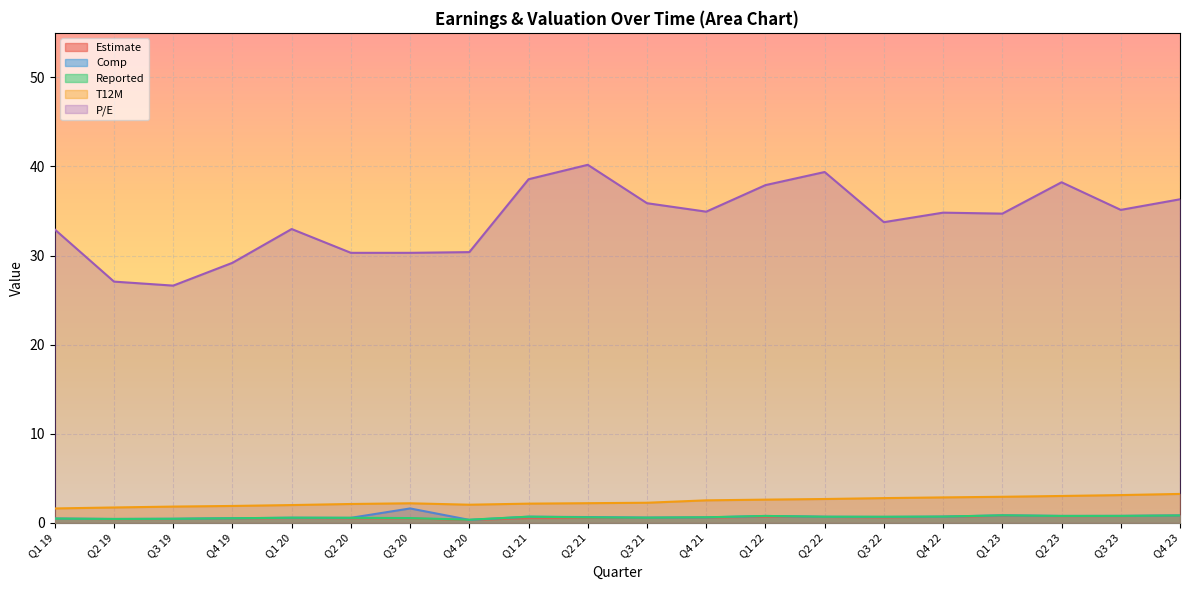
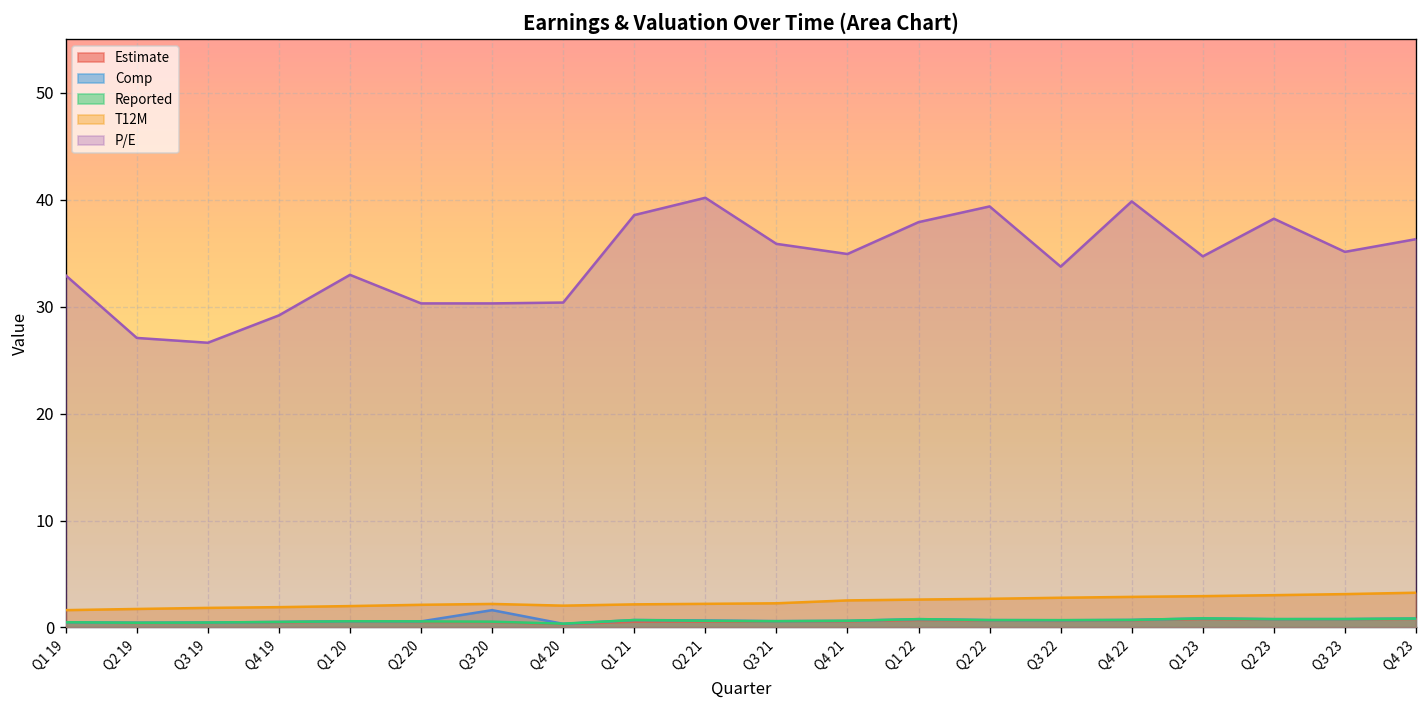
P/E, Q4 22: 35 -> 40
